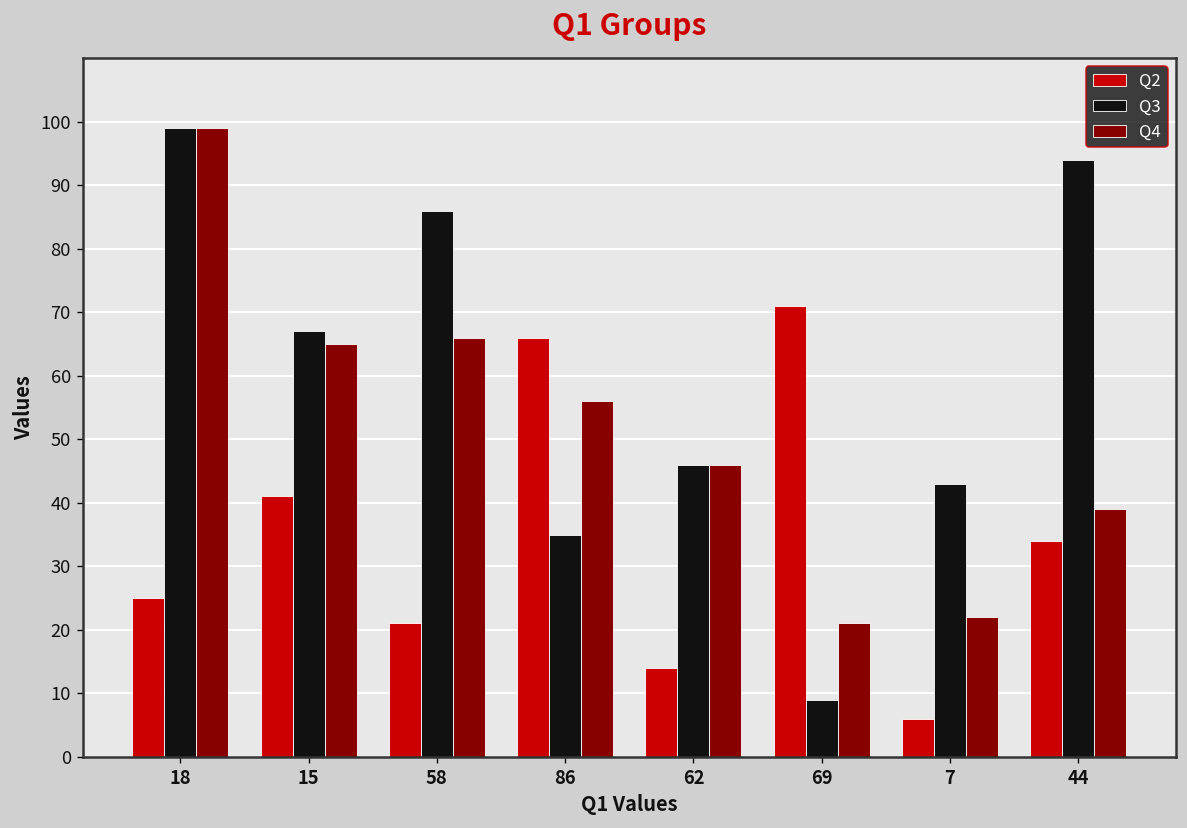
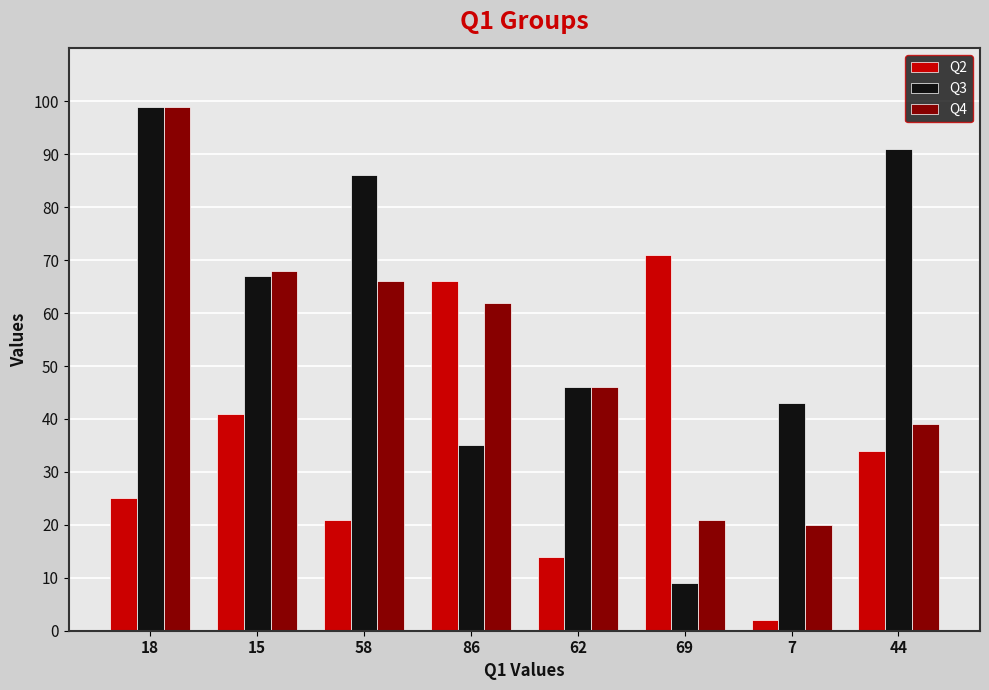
Q4, 15: 65 -> 68
Q4, 86: 56 -> 62
Q2, 7: 6 -> 2
Q4, 7: 22 -> 20
Q3, 44: 94 -> 91
